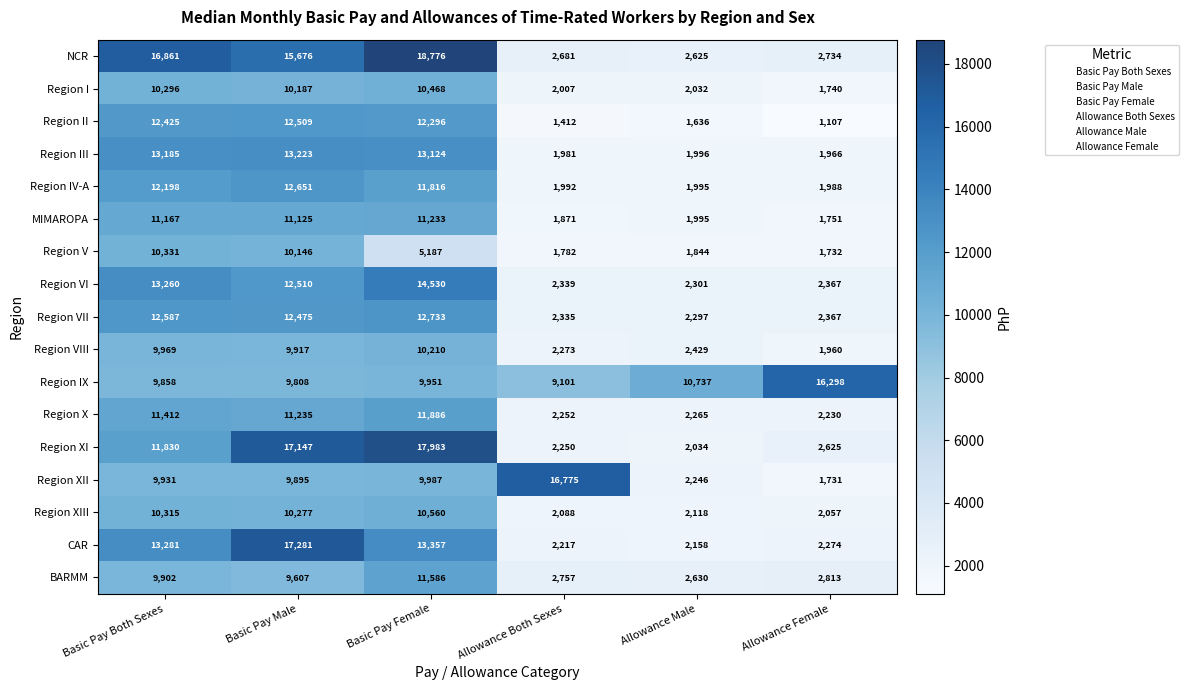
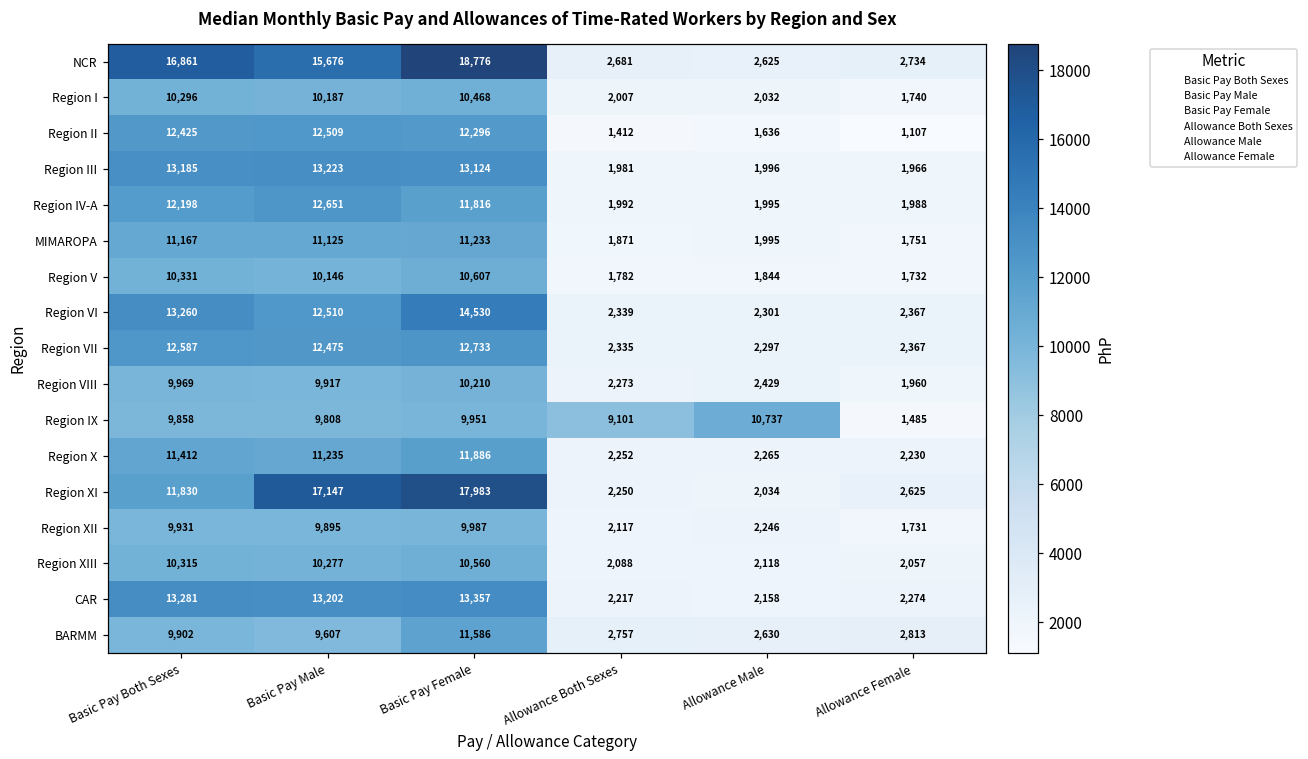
Region V, Basic Pay Female: 5,187 -> 10,607
Region IX, Allowance Female: 16,298 -> 1,485
Region XII, Allowance Both Sexes: 16,775 -> 2,117
CAR, Basic Pay Male: 17,281 -> 13,202
